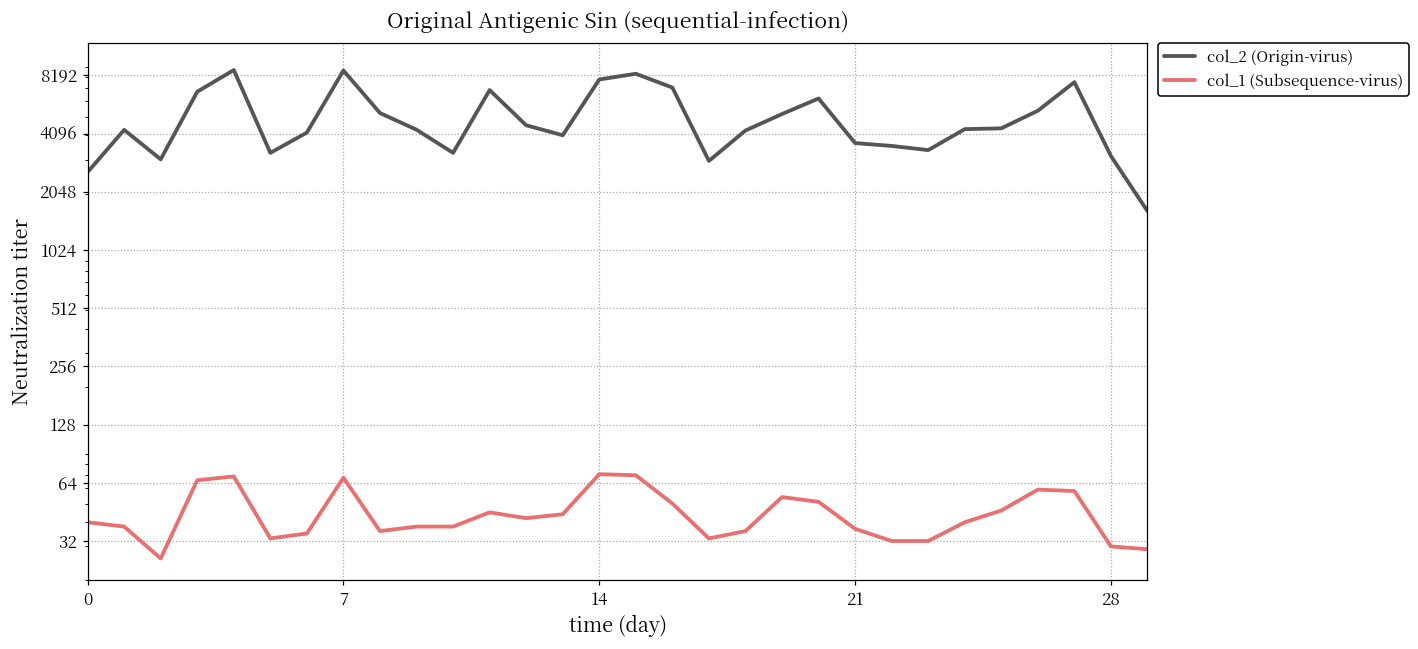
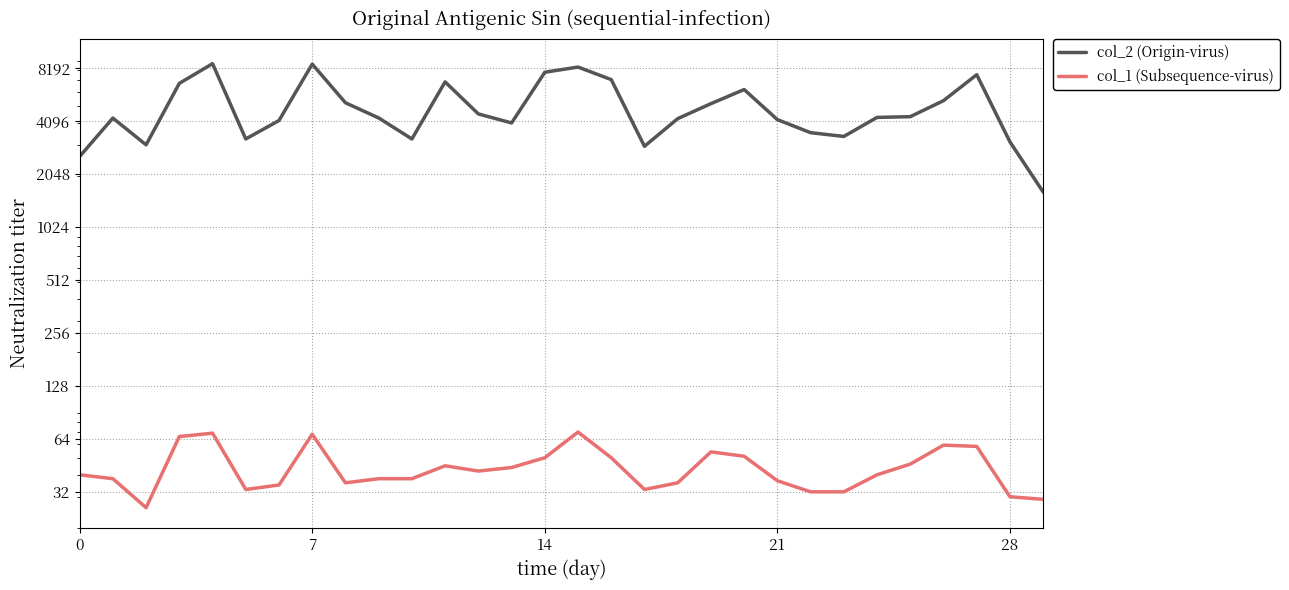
col_1 (Subsequence-virus), 14: 71 -> 50
col_2 (Origin-virus), 21: 3700 -> 4200
